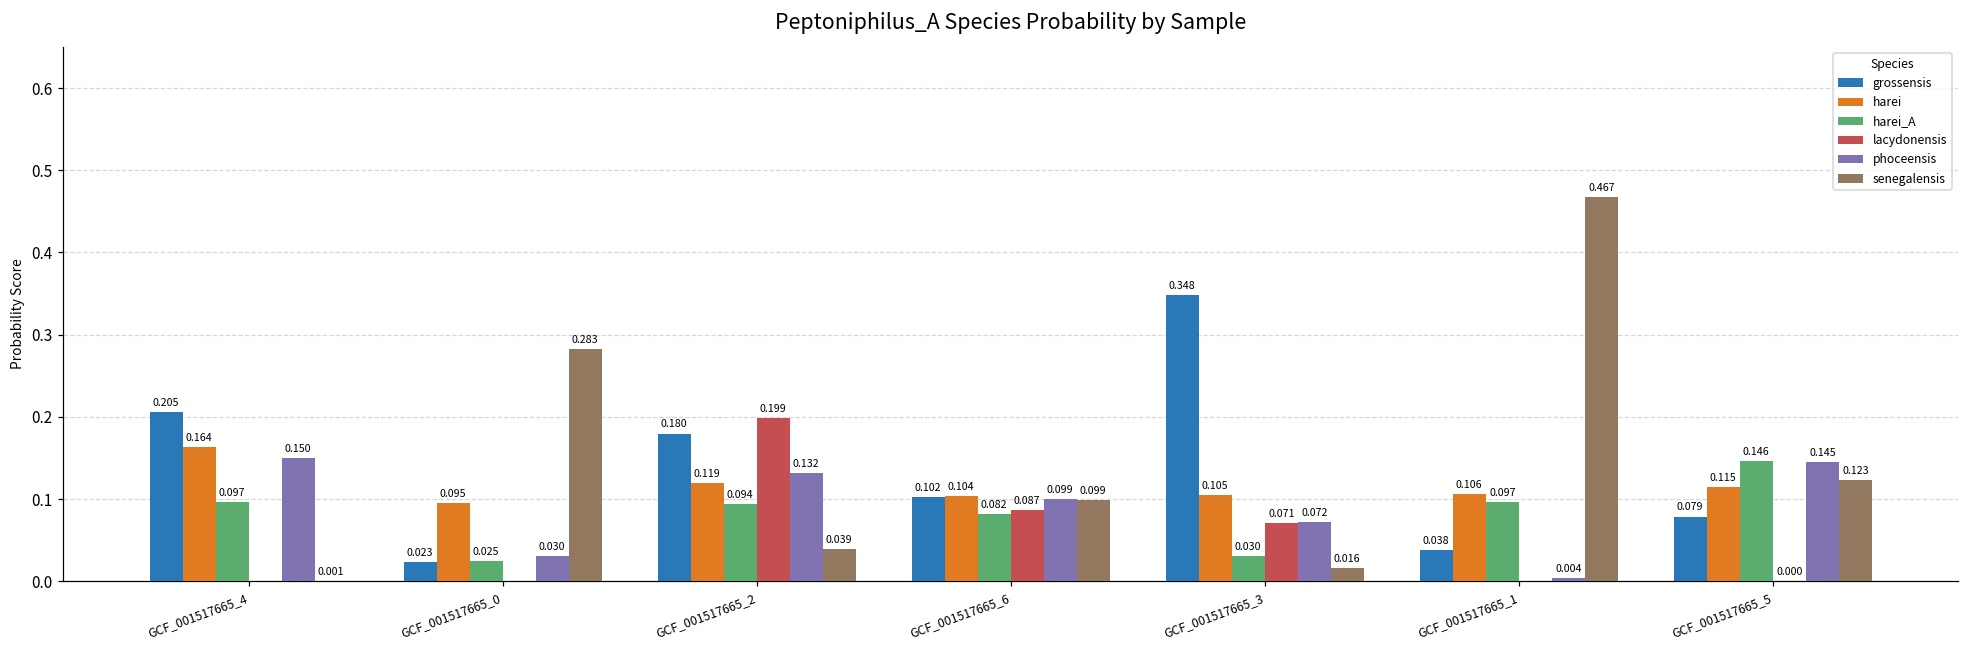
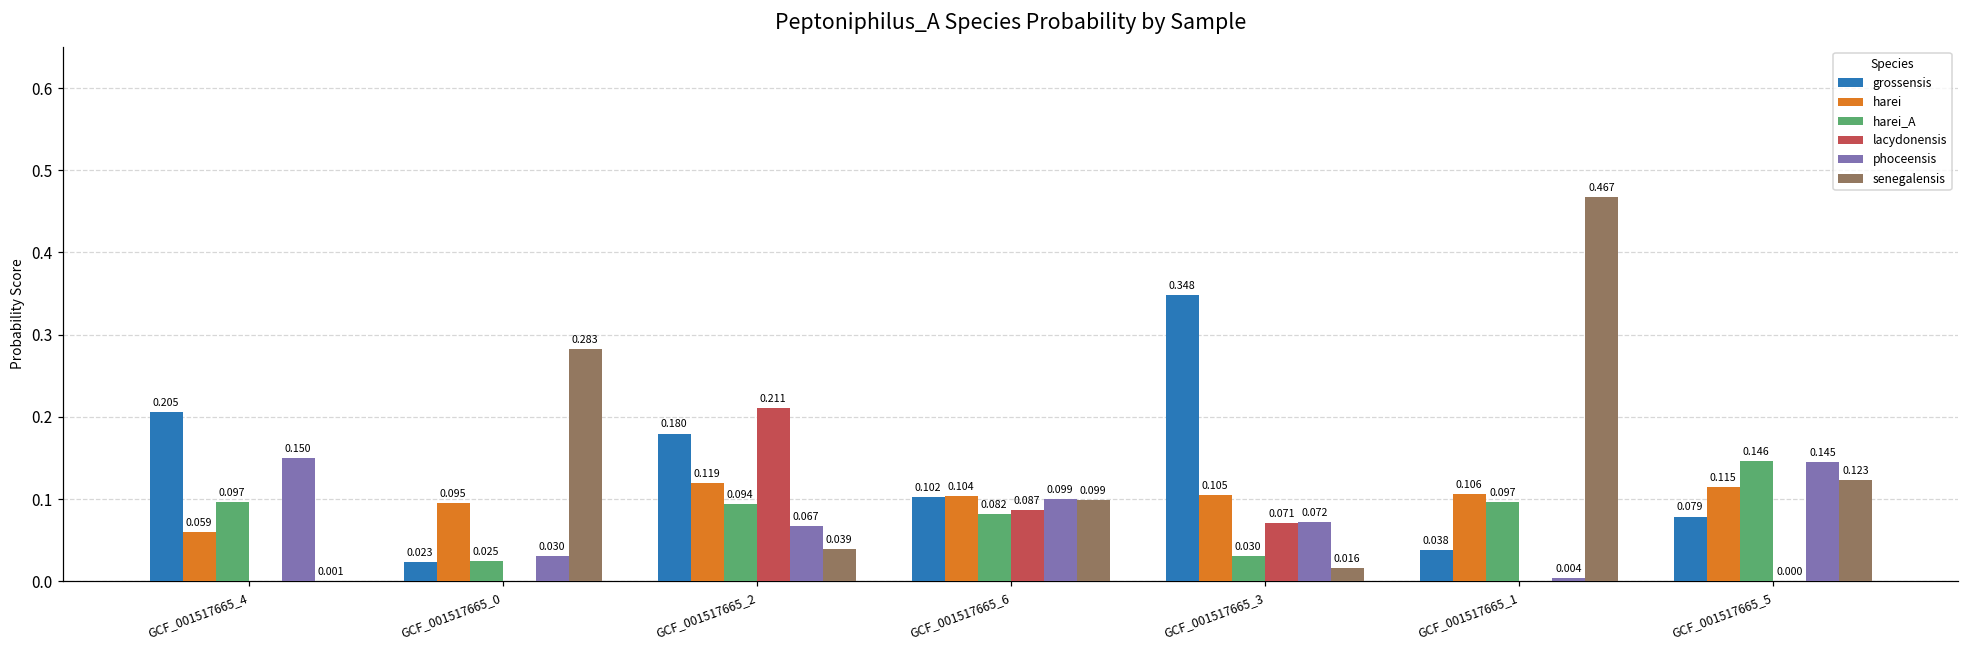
harei, GCF_001517665_4: 0.164 -> 0.059
lacydonensis, GCF_001517665_2: 0.199 -> 0.211
phoceensis, GCF_001517665_2: 0.132 -> 0.067
